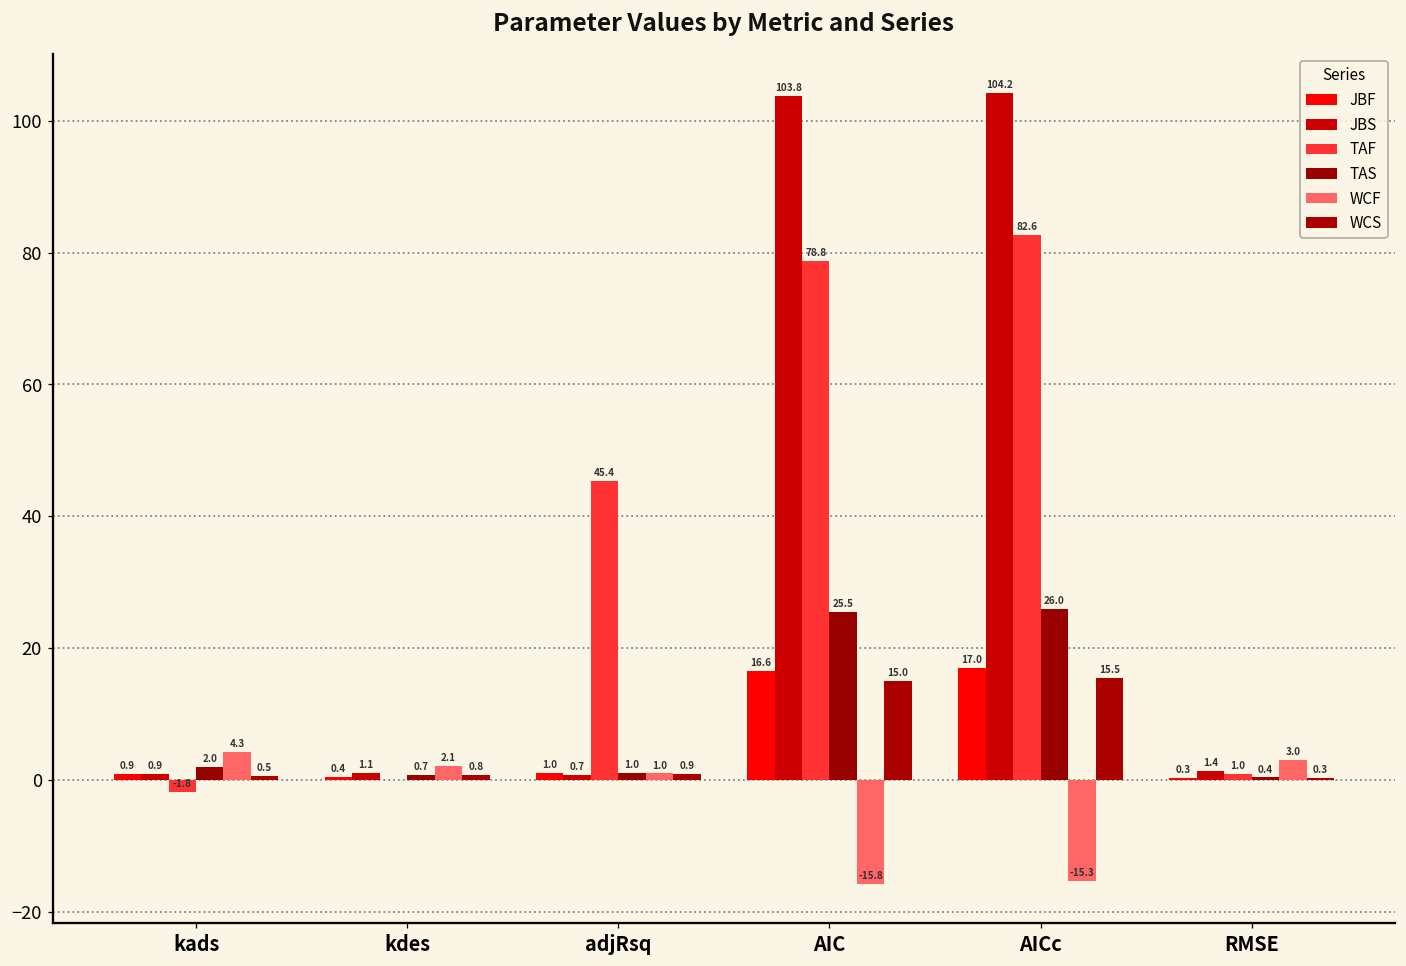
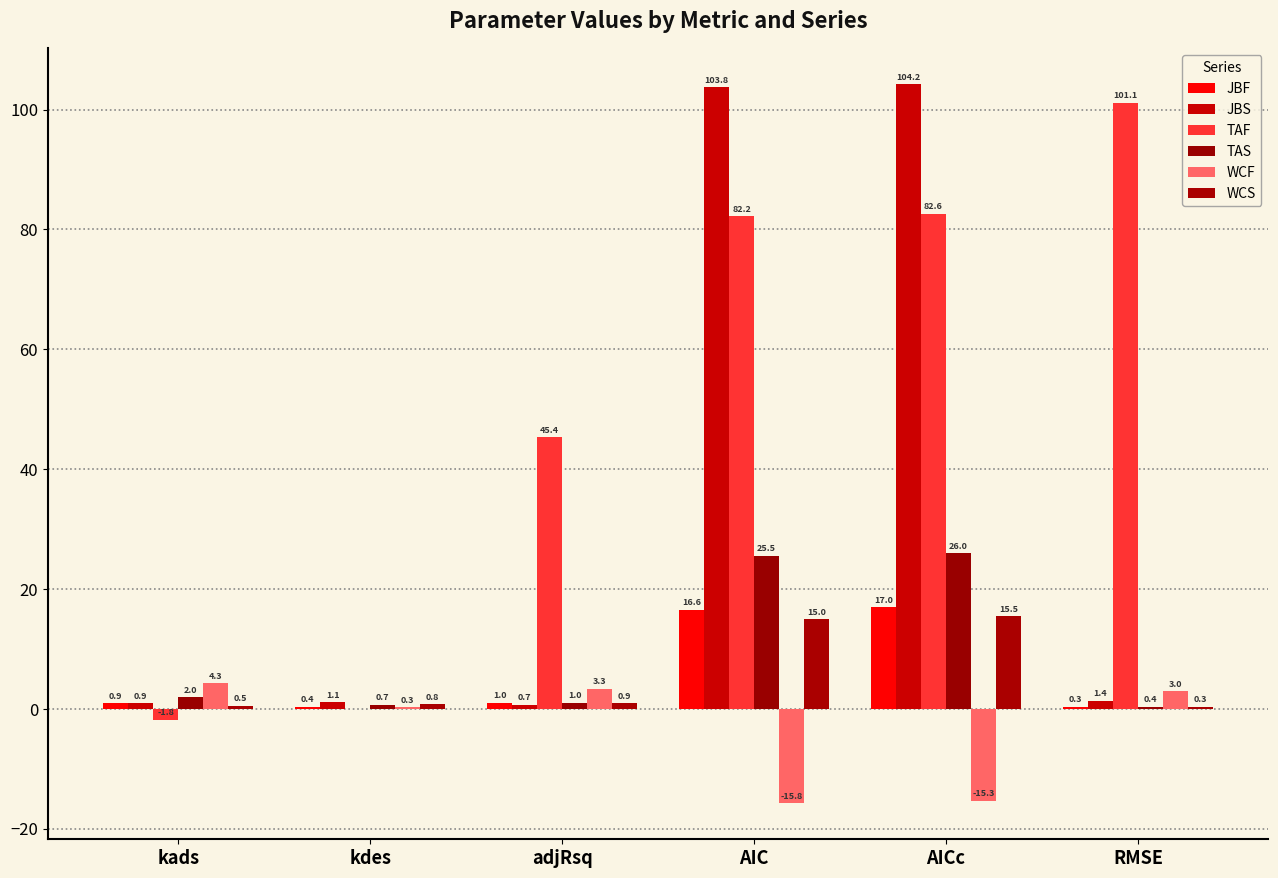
WCF, kdes: 2.1 -> 0.3
WCF, adjRsq: 1.0 -> 3.3
TAF, AIC: 78.8 -> 82.2
TAF, RMSE: 1.0 -> 101.1
